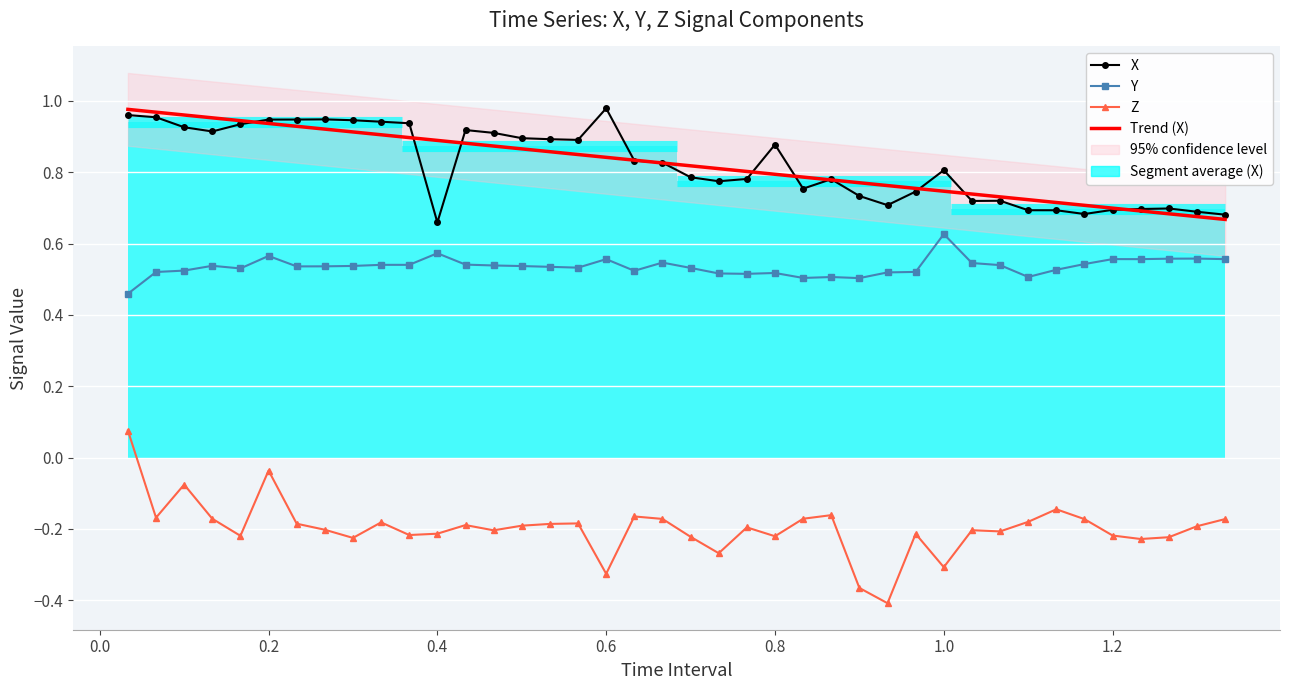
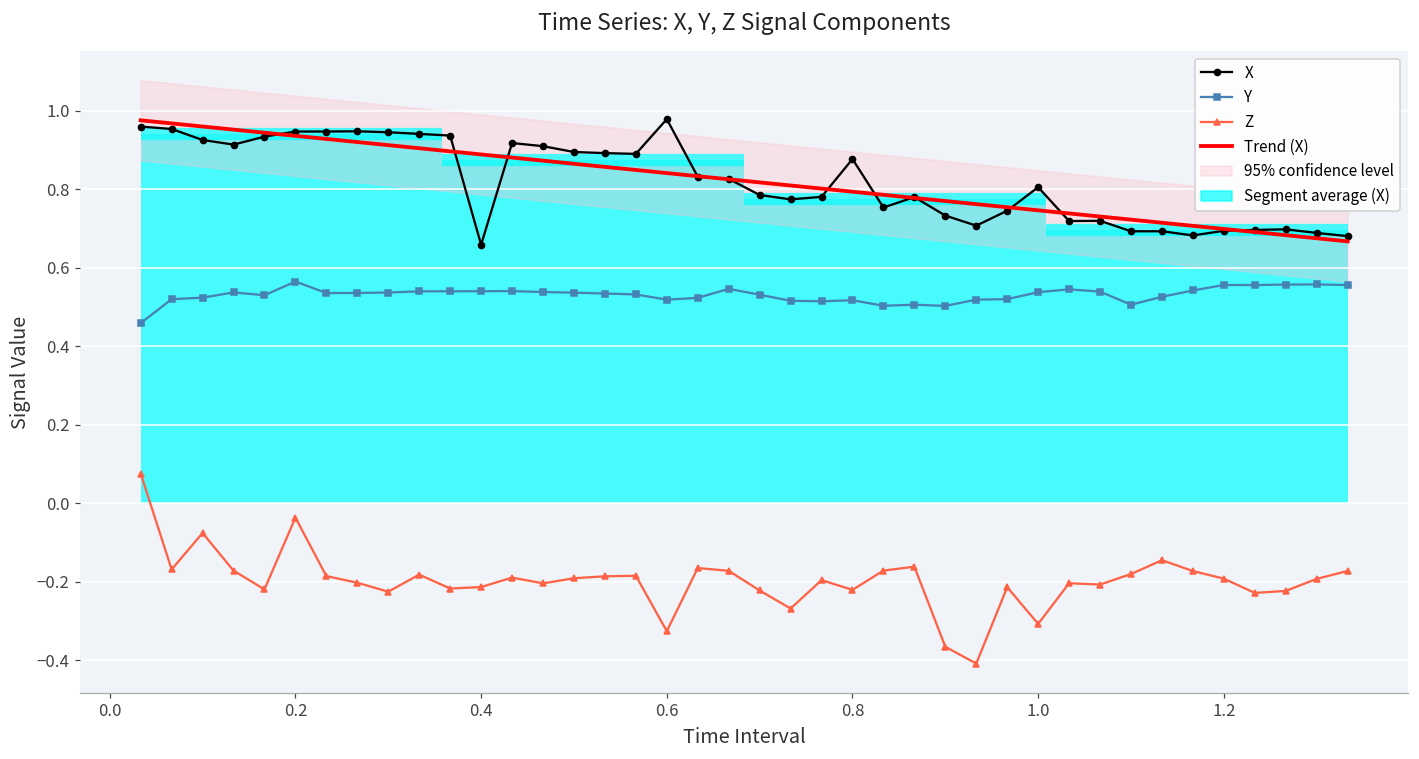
Y, 0.4: 0.57 -> 0.54
Y, 0.6: 0.56 -> 0.52
Y, 1.0: 0.63 -> 0.54
Z, 1.2: -0.22 -> -0.19
